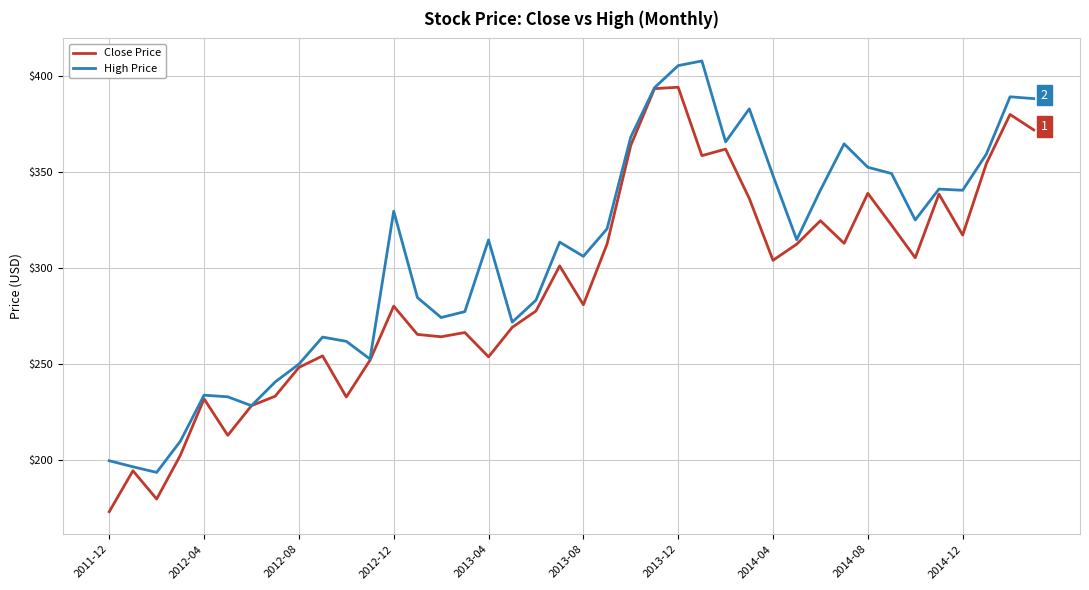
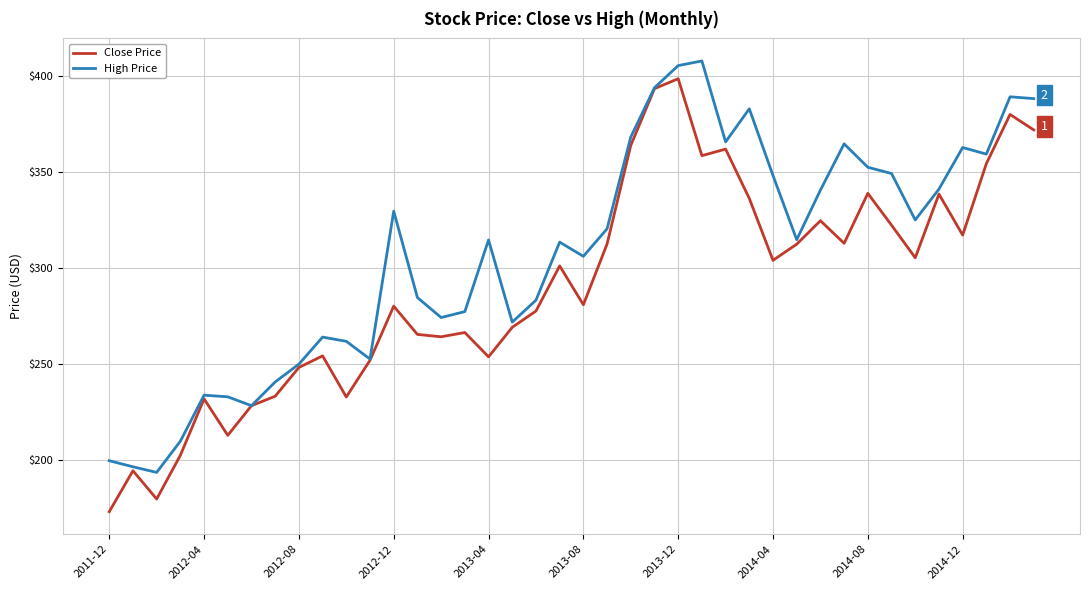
Close Price, 2013-12: $394 -> $399
High Price, 2014-12: $341 -> $363
